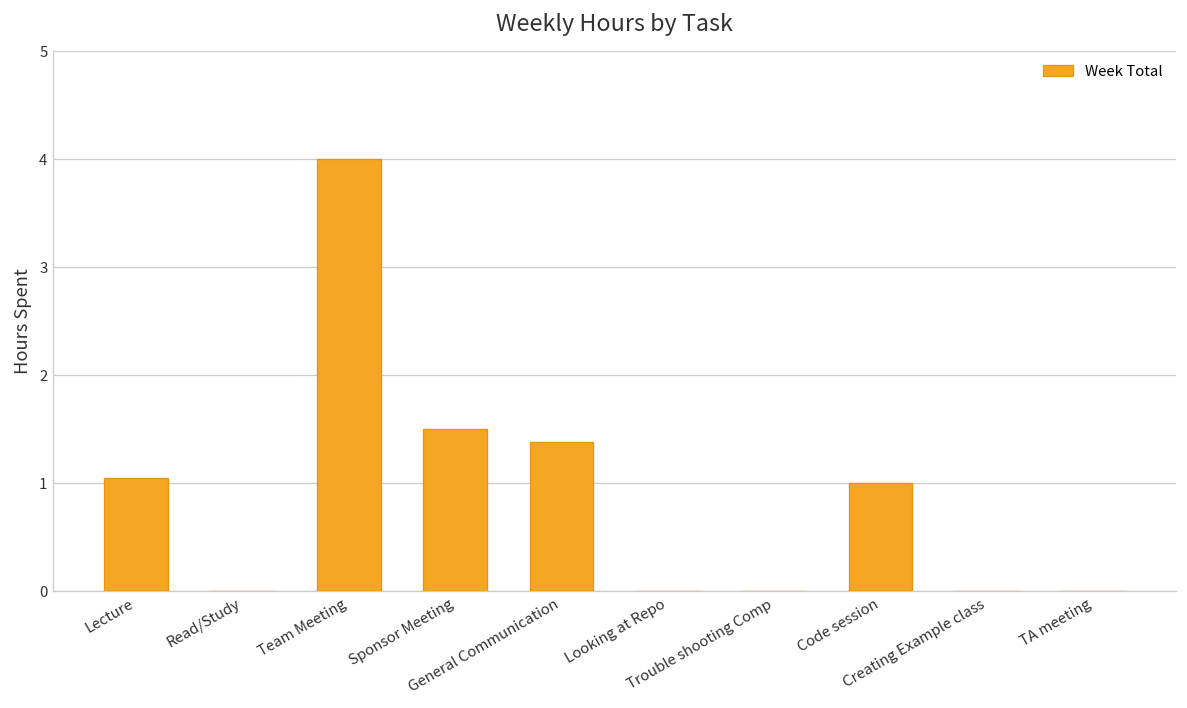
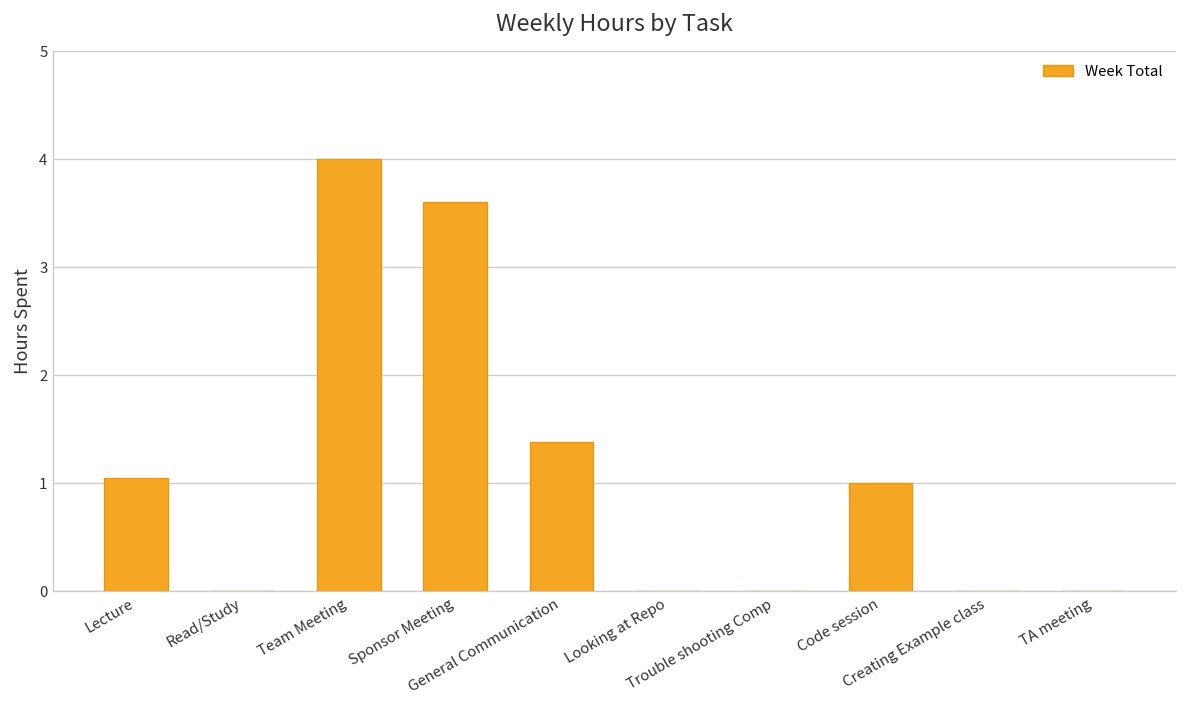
Sponsor Meeting: 1.5 -> 3.6
